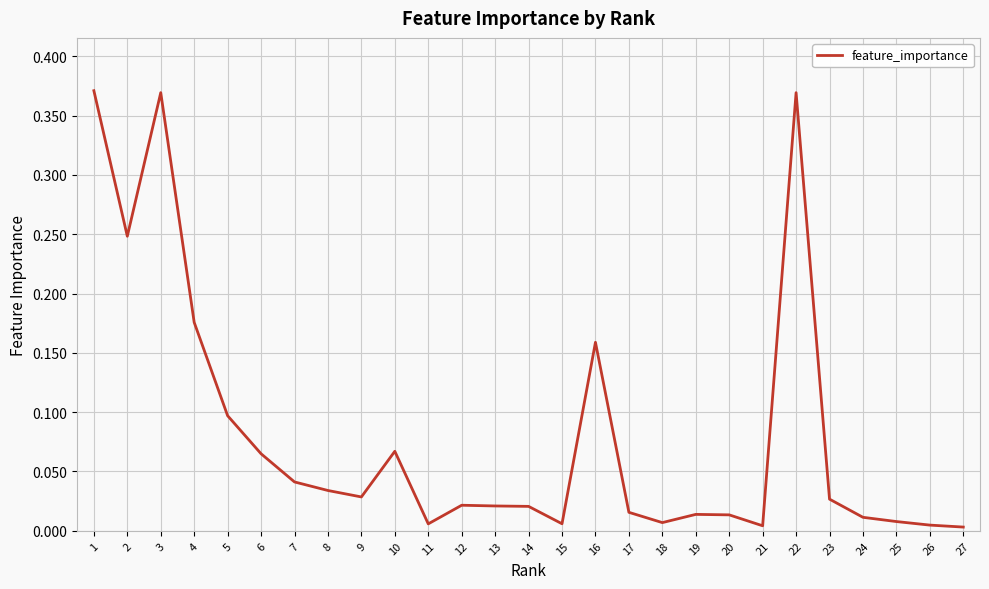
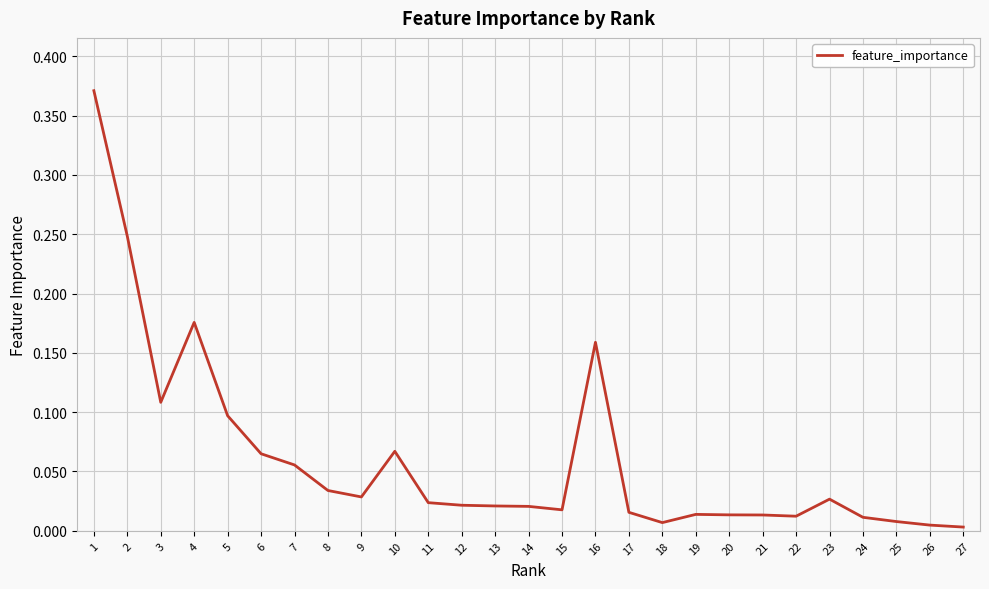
3: 0.369 -> 0.108
7: 0.041 -> 0.056
11: 0.006 -> 0.024
15: 0.006 -> 0.018
21: 0.004 -> 0.013
22: 0.369 -> 0.012
